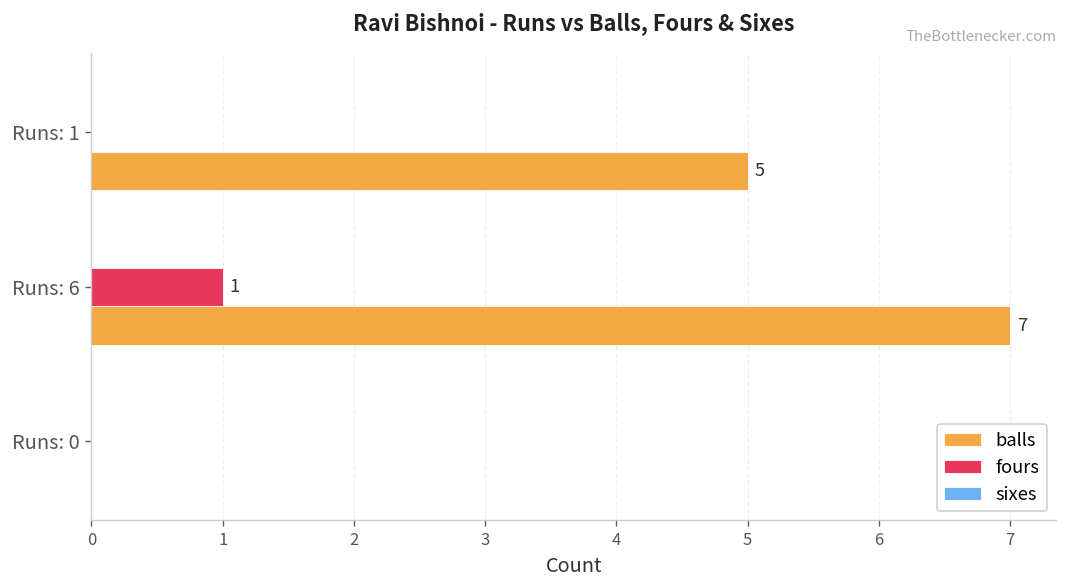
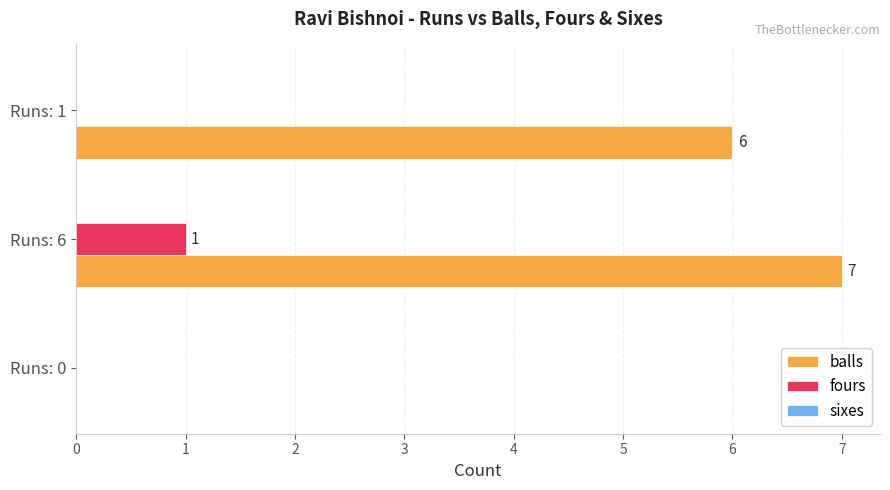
balls, Runs: 1: 5 -> 6
